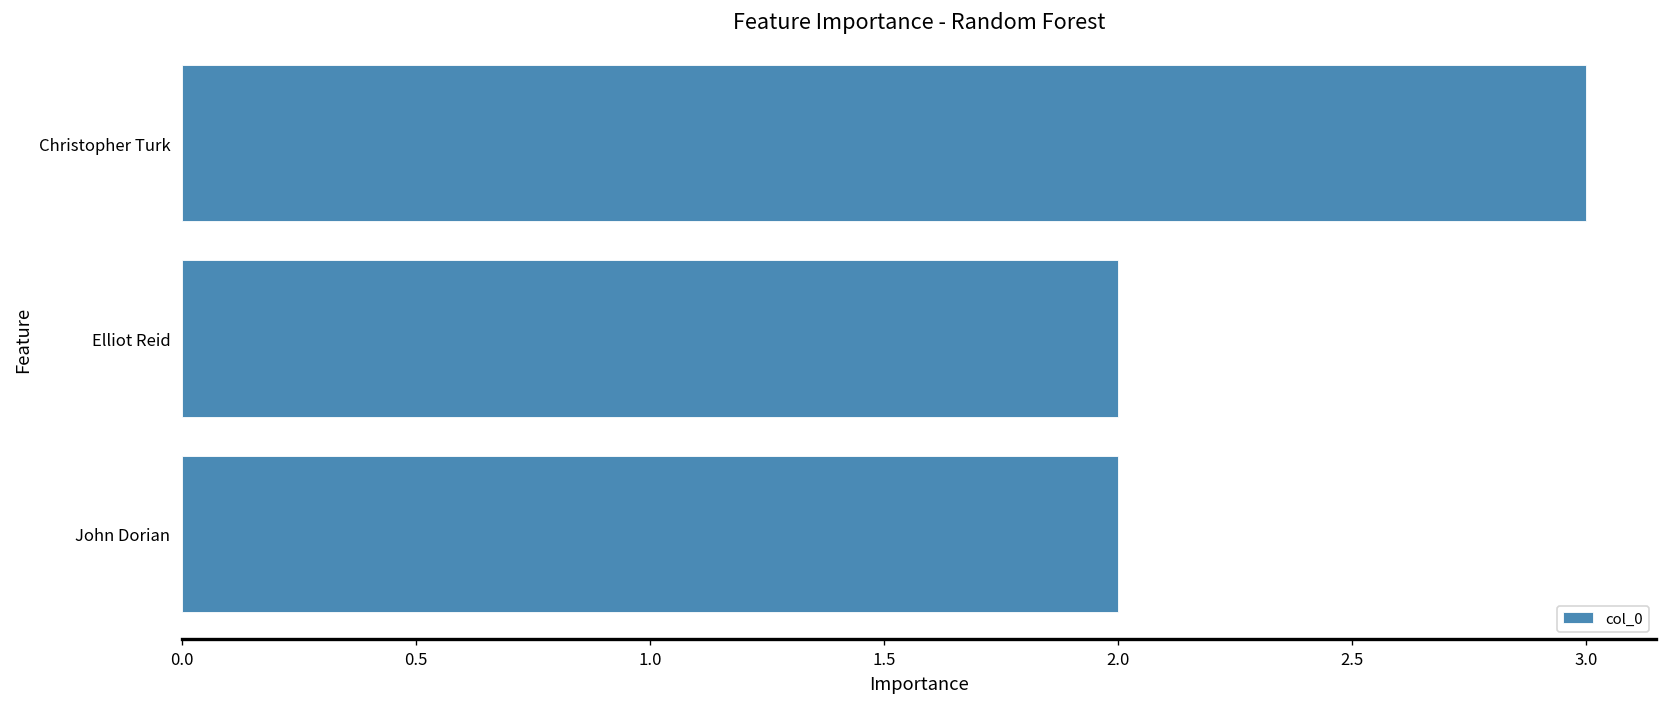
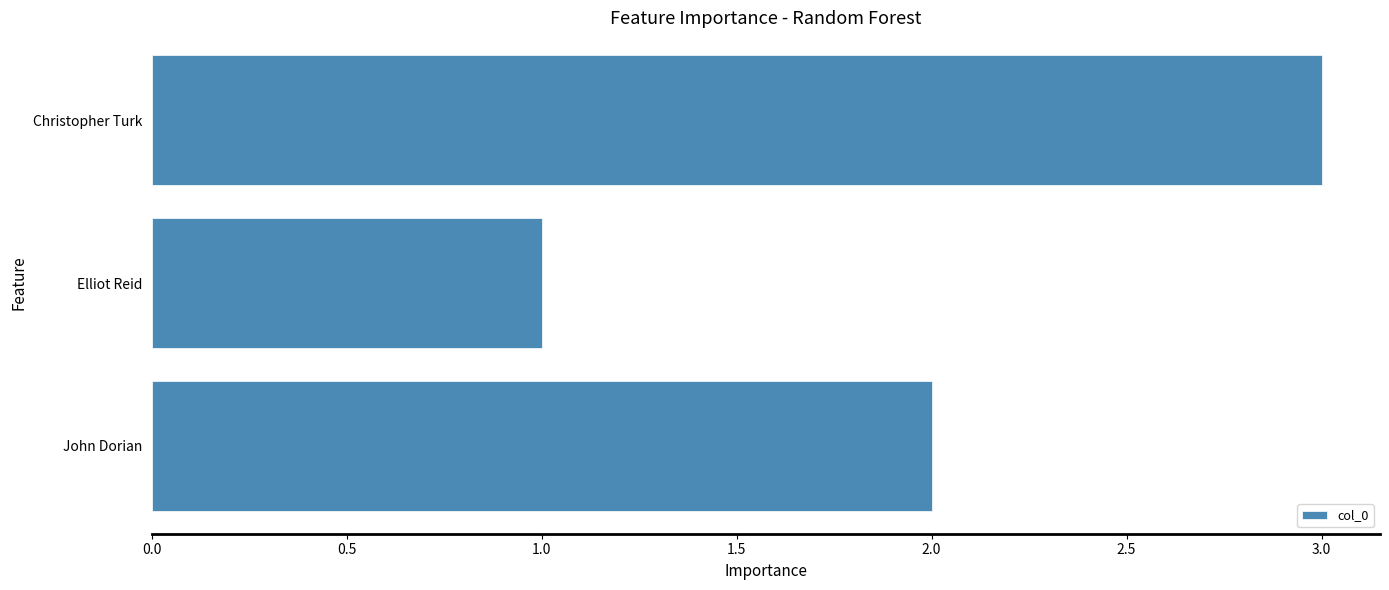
Elliot Reid: 2 -> 1
